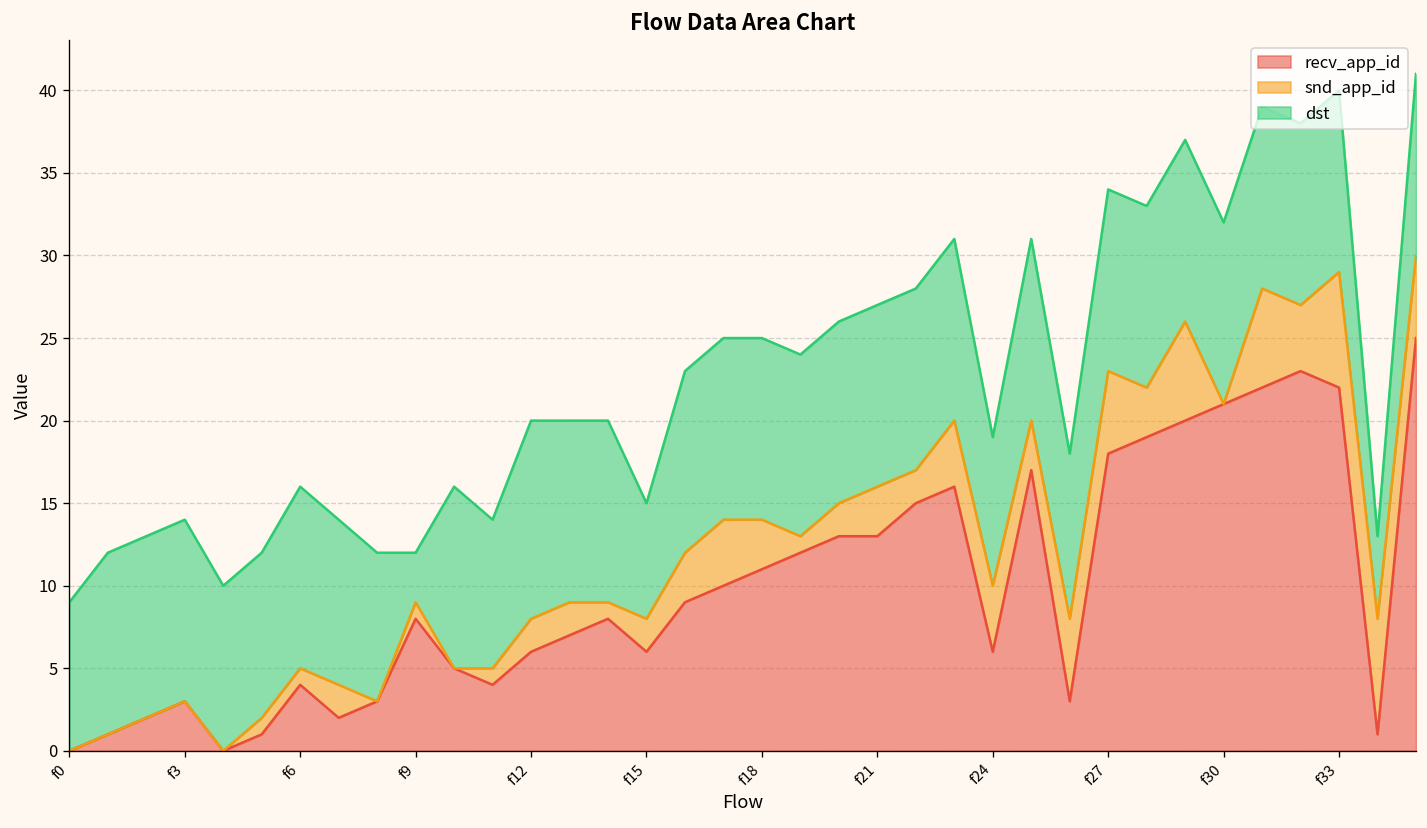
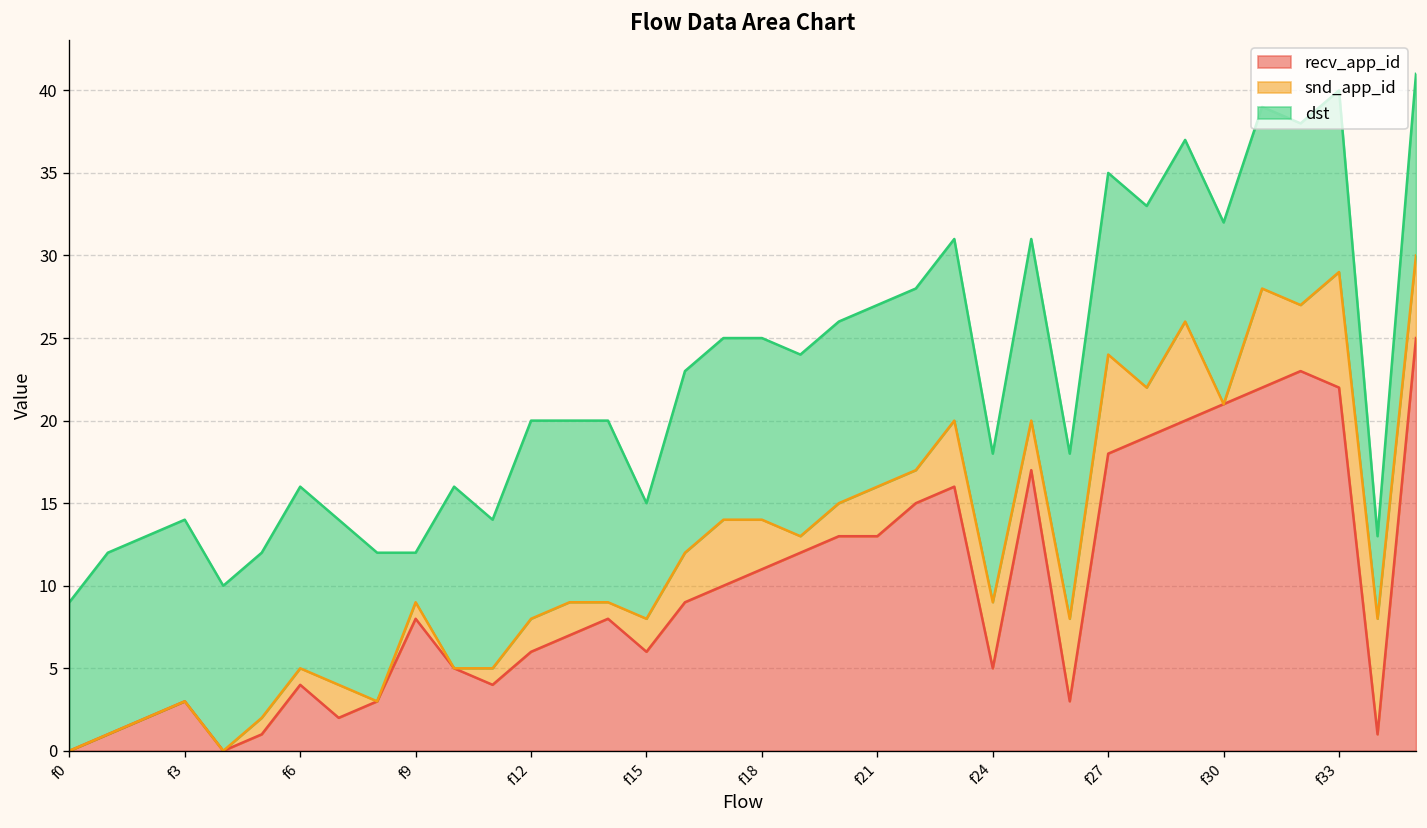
recv_app_id, f24: 6 -> 5
snd_app_id, f27: 5 -> 6
